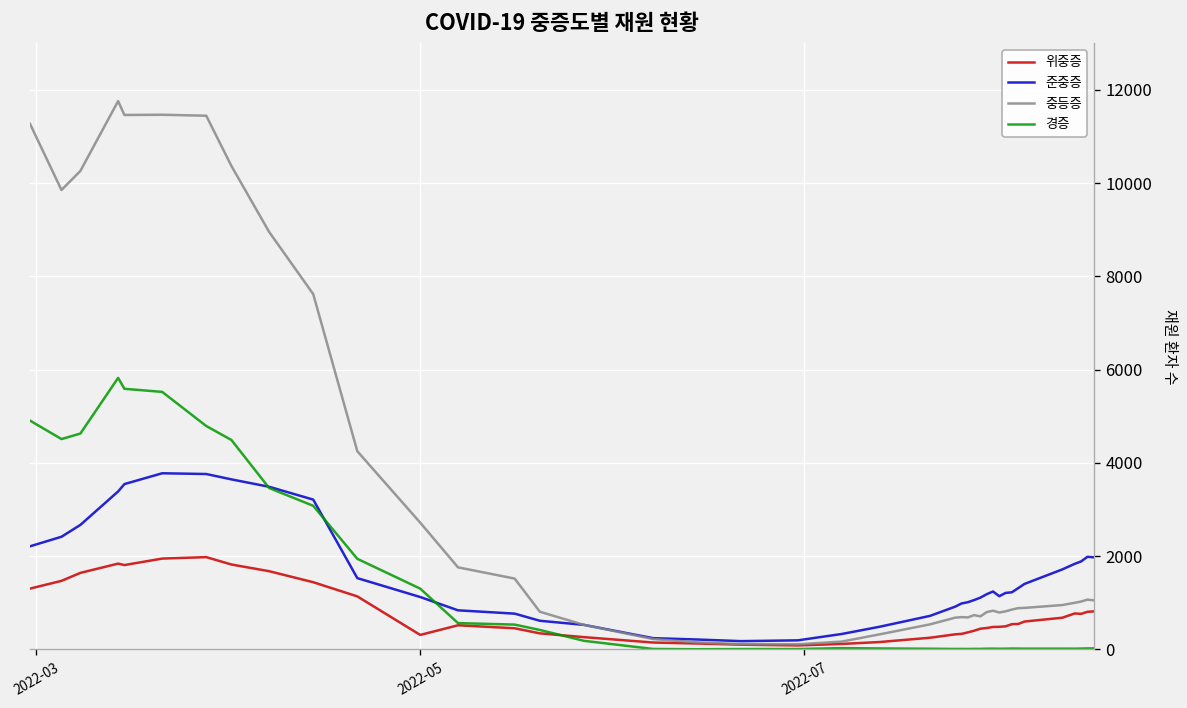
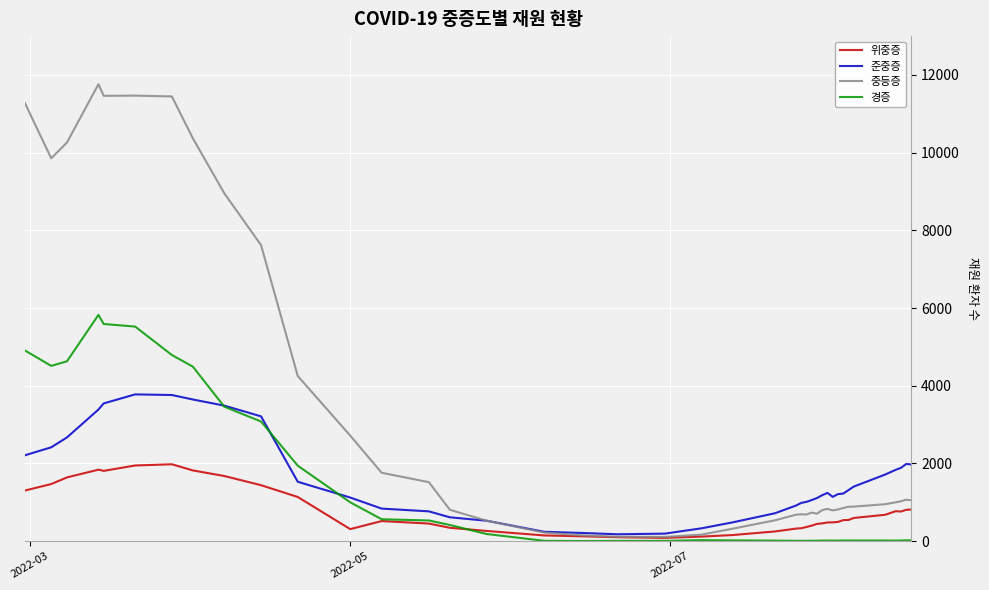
경증, 2022-05: 1300 -> 1000
